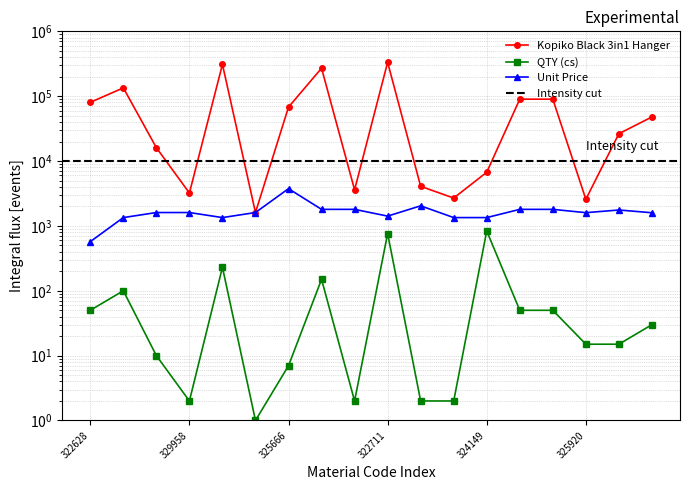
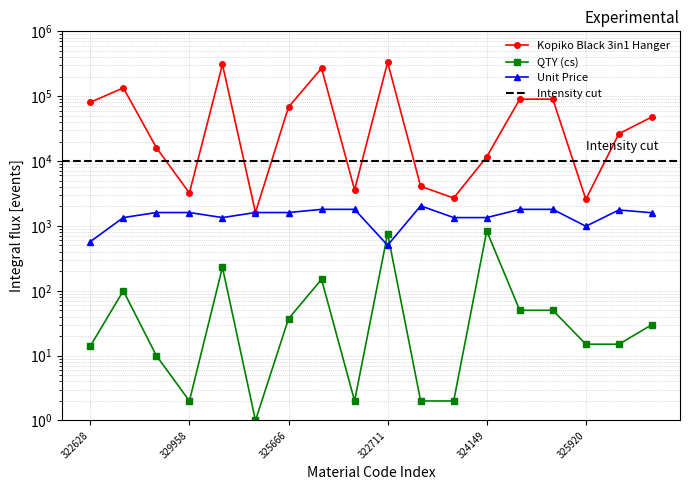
QTY (cs), 322628: 50 -> 14
QTY (cs), 325666: 7 -> 40
Unit Price, 325666: 4000 -> 1600
Unit Price, 322711: 1400 -> 500
Kopiko Black 3in1 Hanger, 324149: 7000 -> 12000
Unit Price, 325920: 1600 -> 1000
